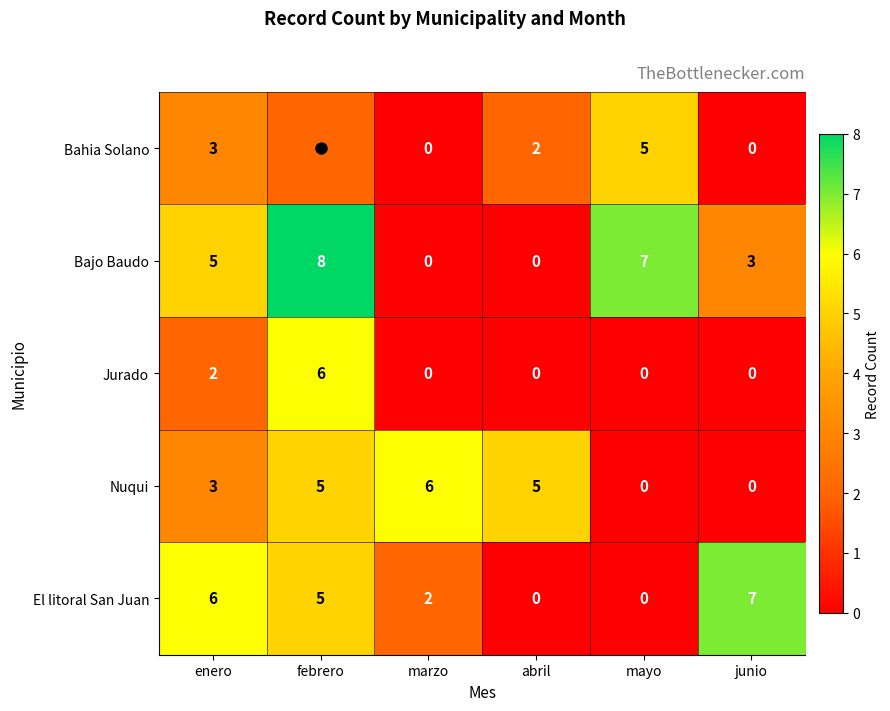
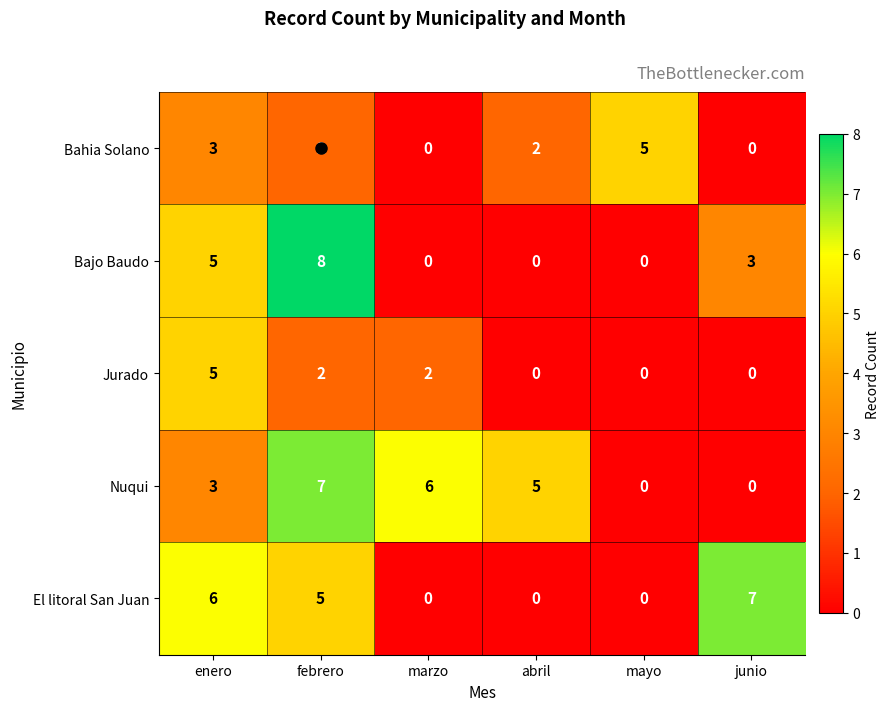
Bajo Baudo, mayo: 7 -> 0
Jurado, enero: 2 -> 5
Jurado, febrero: 6 -> 2
Jurado, marzo: 0 -> 2
Nuqui, febrero: 5 -> 7
El litoral San Juan, marzo: 2 -> 0
